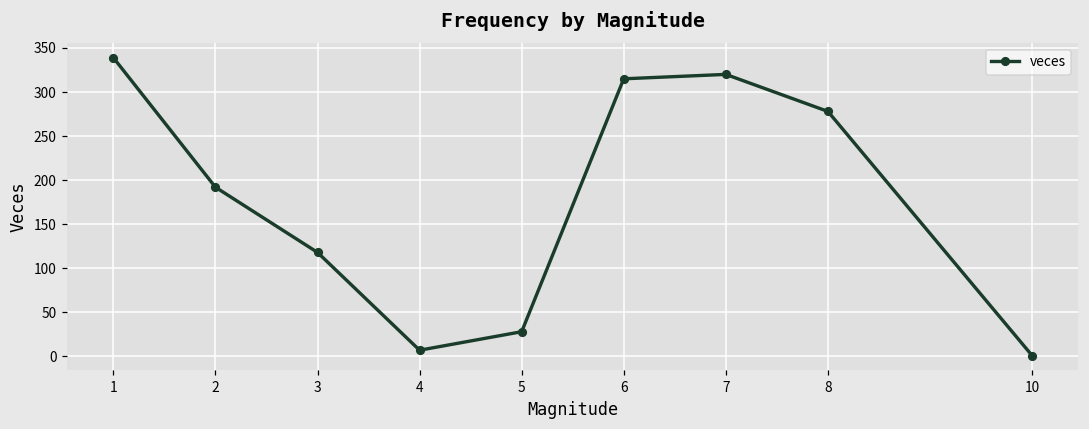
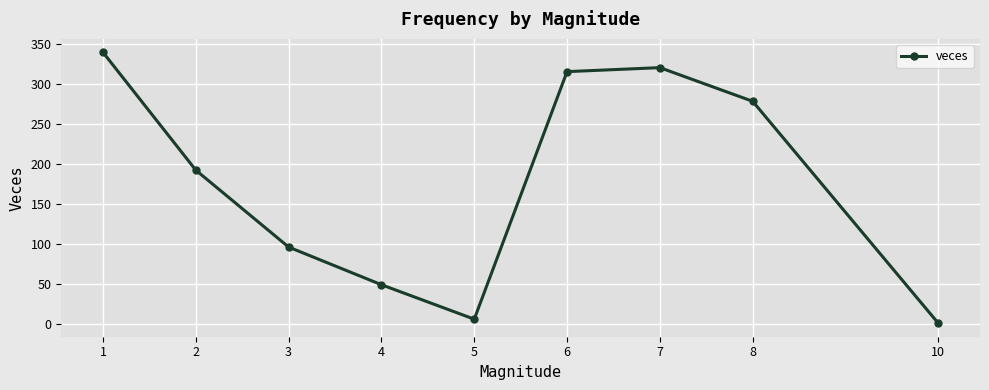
3: 120 -> 100
4: 10 -> 50
5: 30 -> 10
